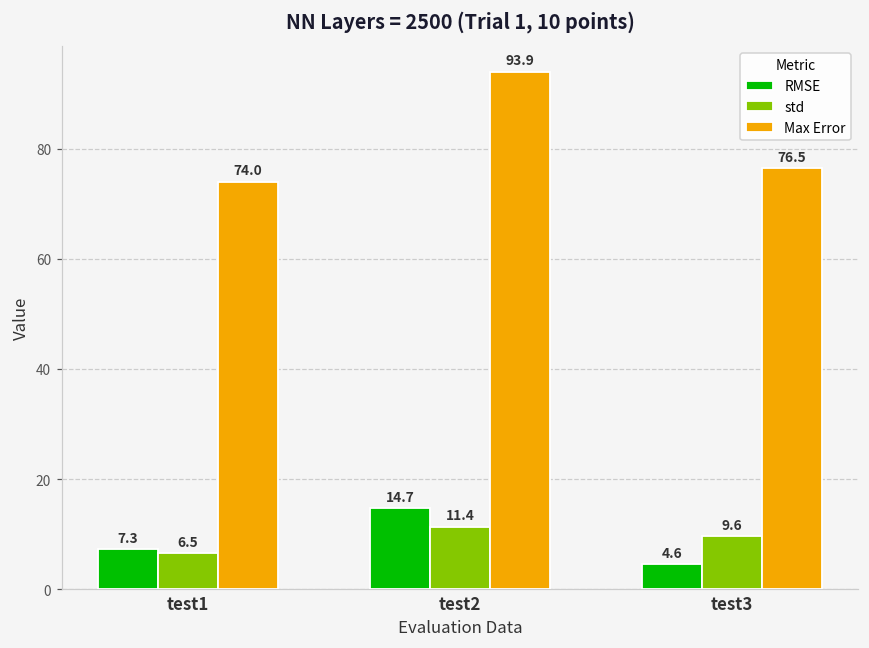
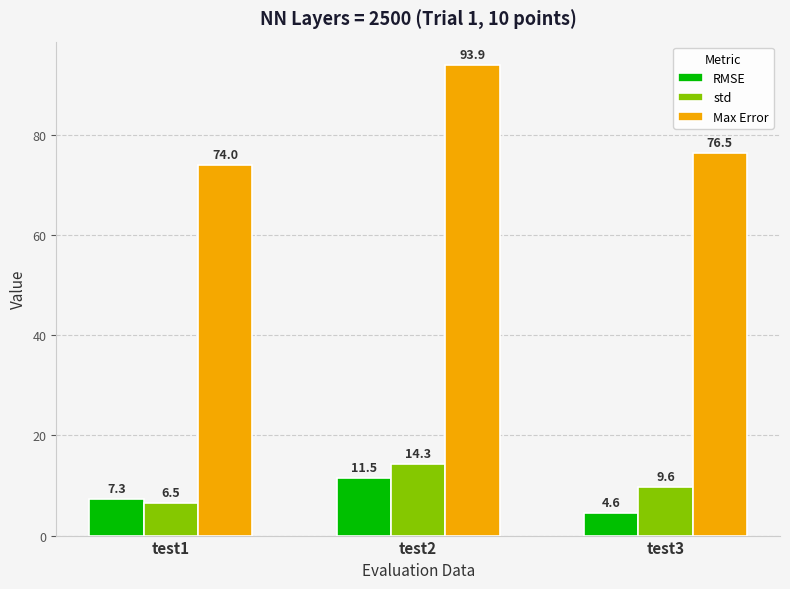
RMSE, test2: 14.7 -> 11.5
std, test2: 11.4 -> 14.3
